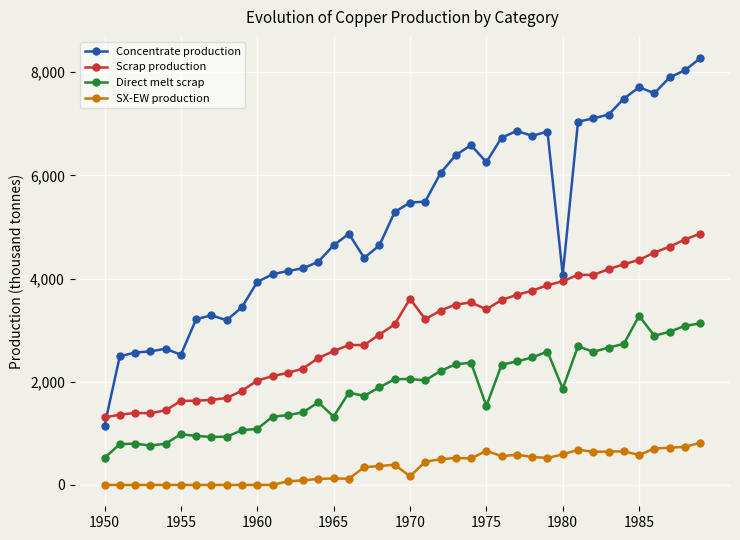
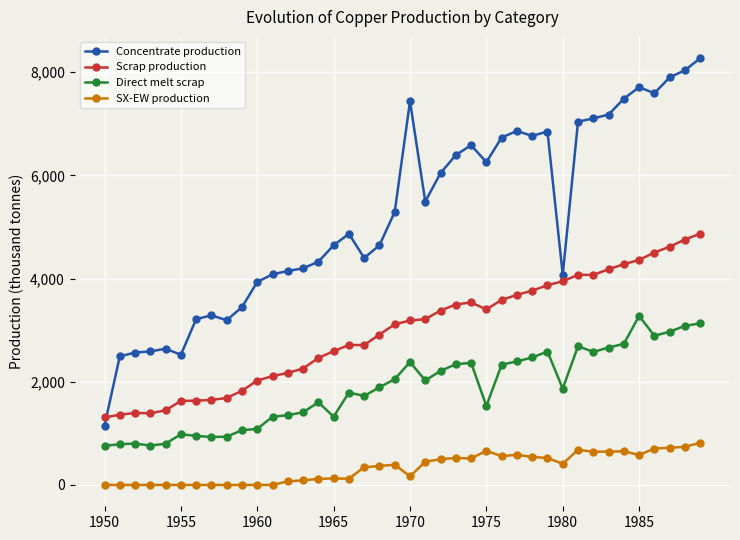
Direct melt scrap, 1950: 500 -> 800
Concentrate production, 1970: 5,500 -> 7,400
Scrap production, 1970: 3,600 -> 3,200
Direct melt scrap, 1970: 2,100 -> 2,400
SX-EW production, 1980: 600 -> 400
